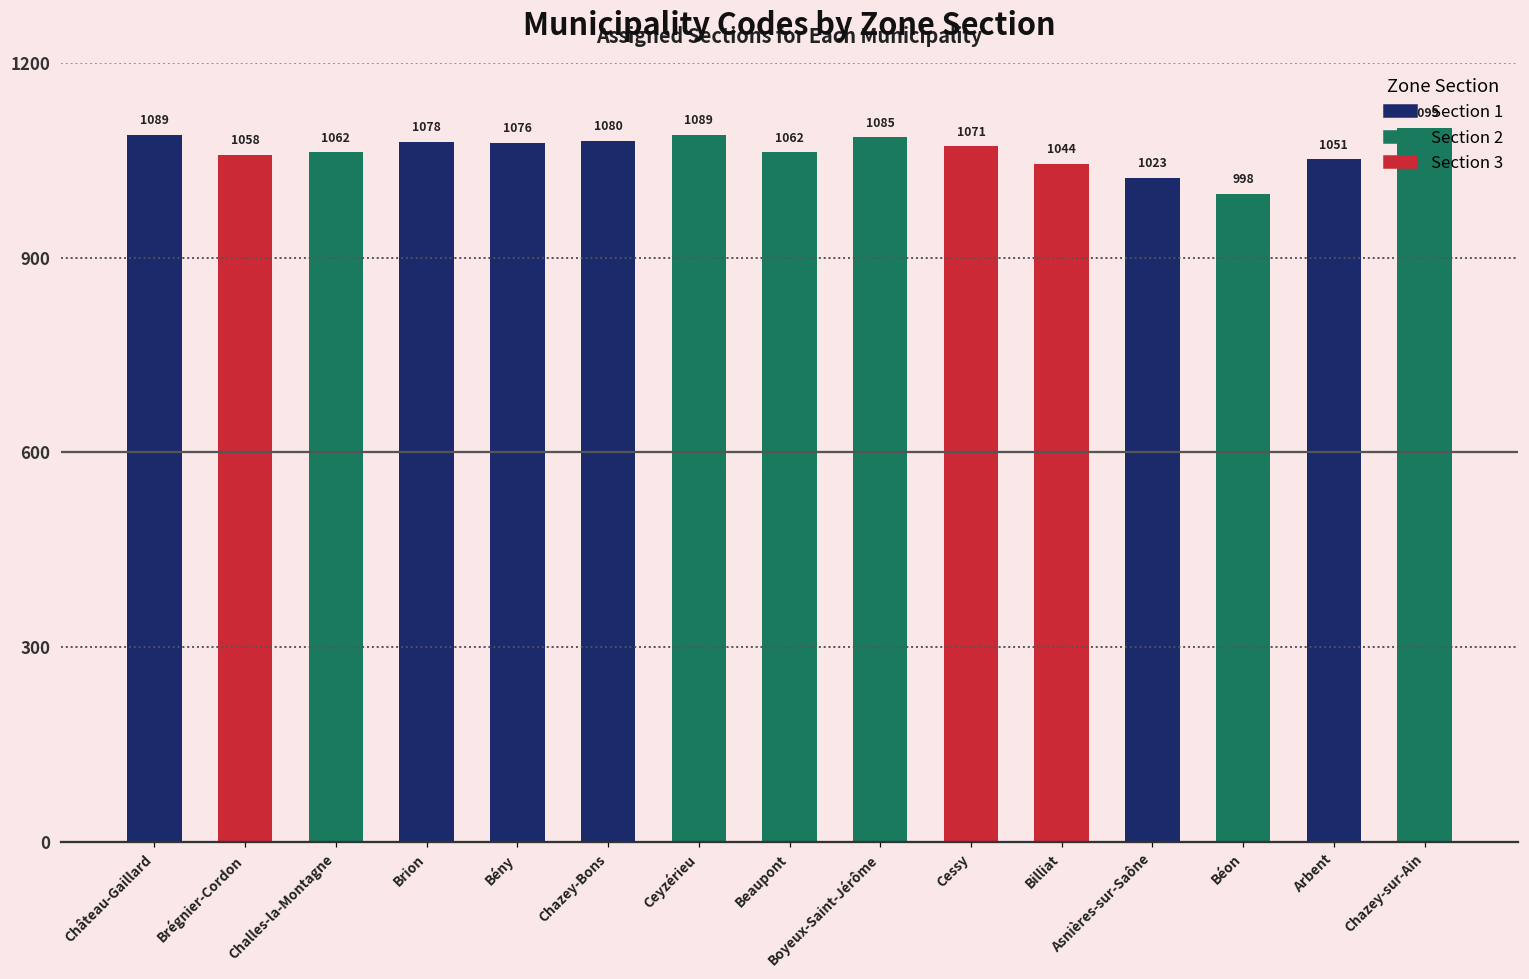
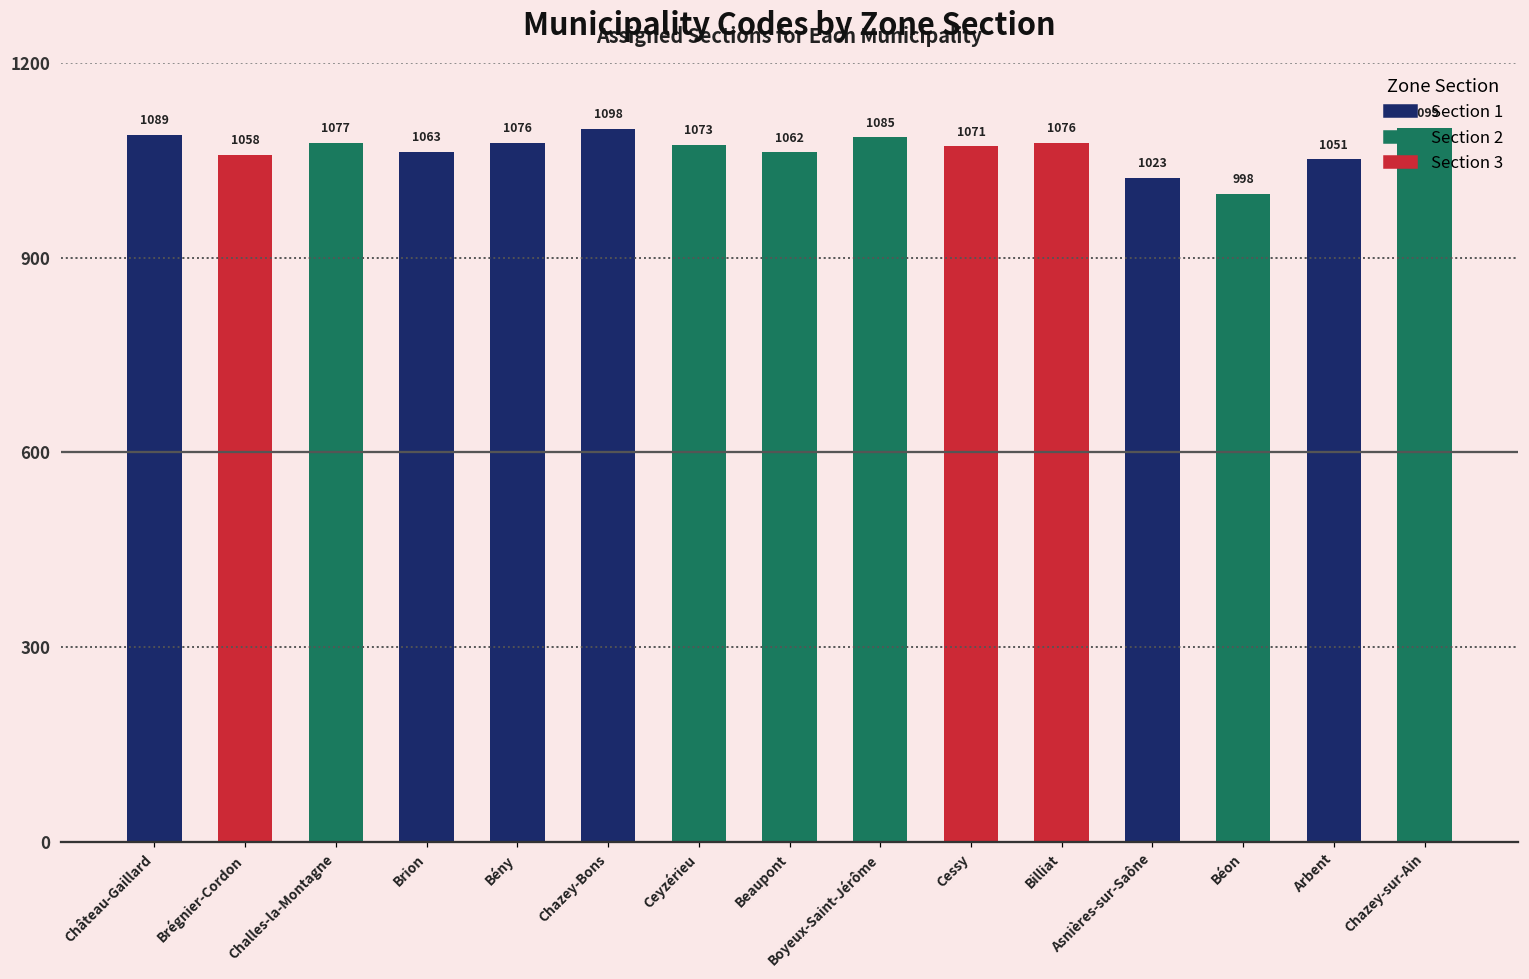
Challes-la-Montagne: 1062 -> 1077
Brion: 1078 -> 1063
Chazey-Bons: 1080 -> 1098
Ceyzérieu: 1089 -> 1073
Billiat: 1044 -> 1076
